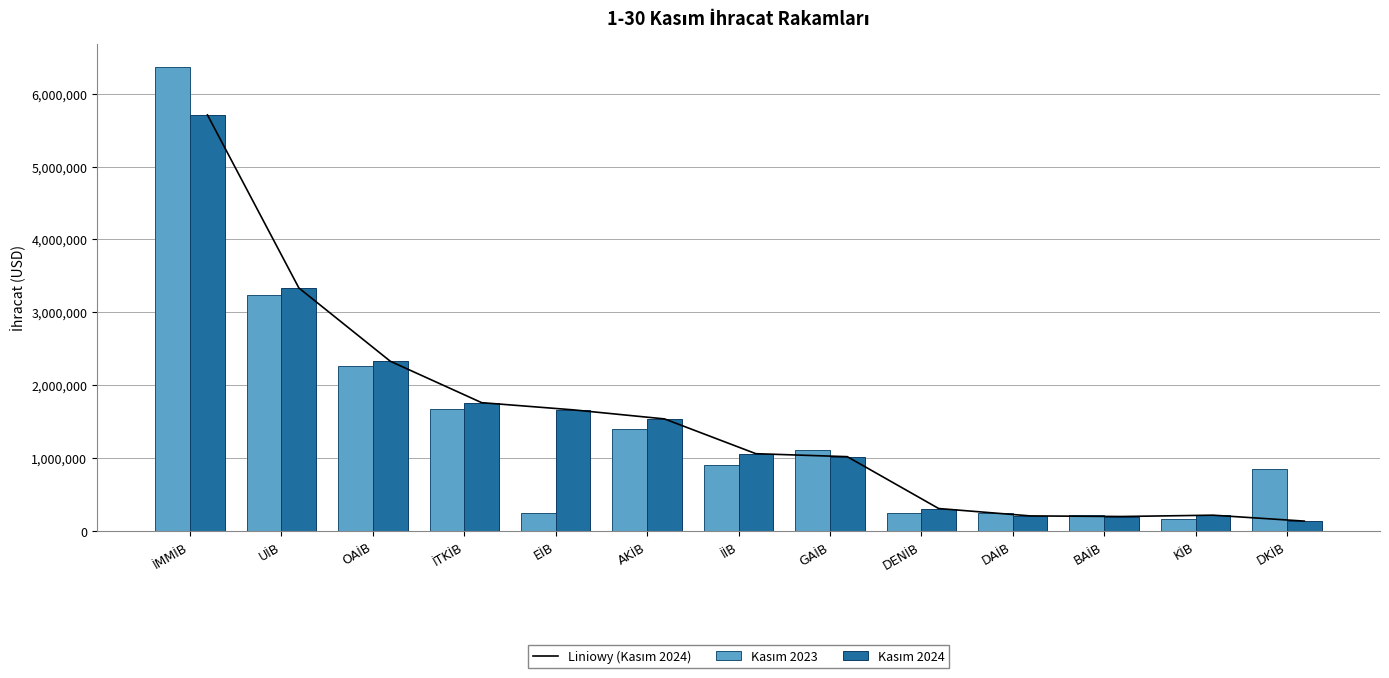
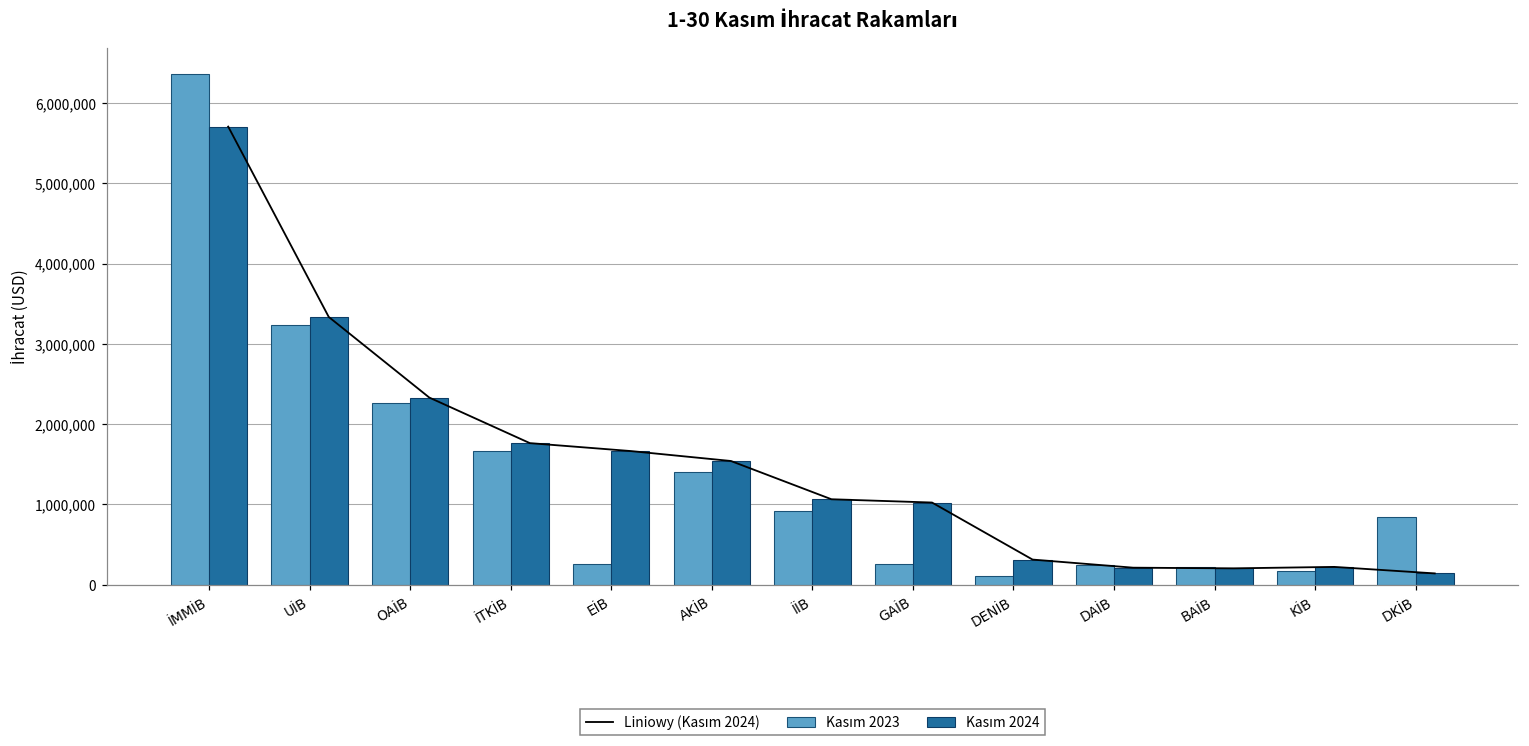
Kasım 2023, GAİB: 1,100,000 -> 300,000
Kasım 2023, DENİB: 300,000 -> 100,000
